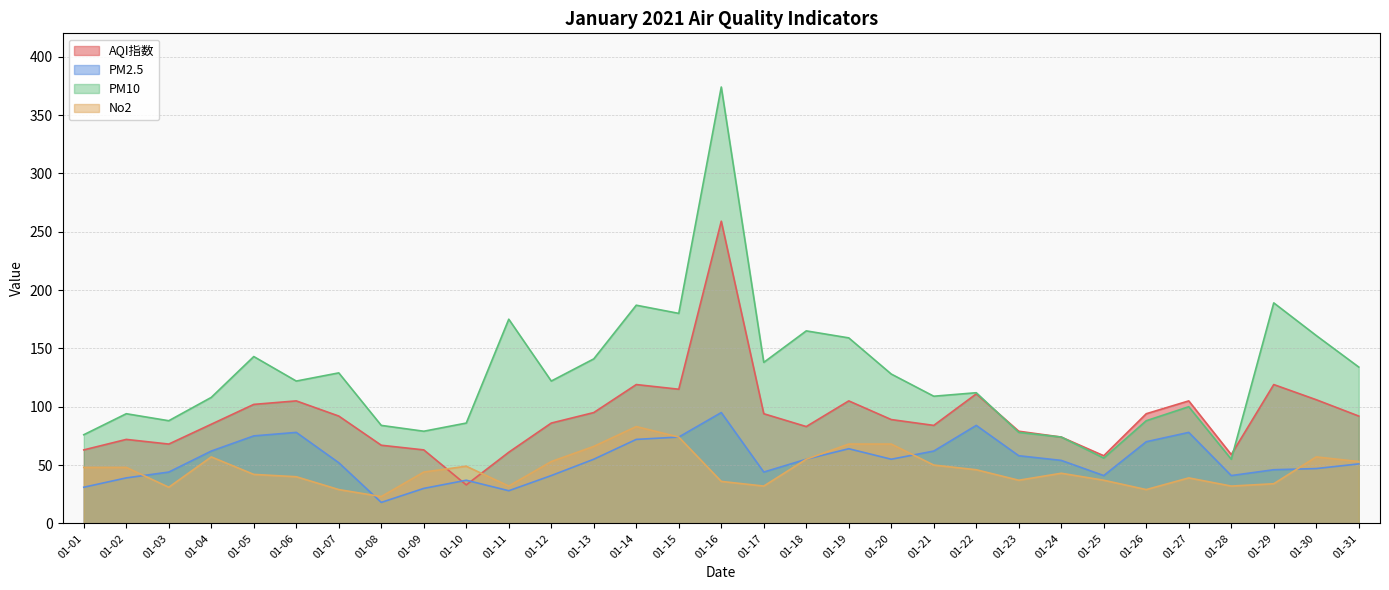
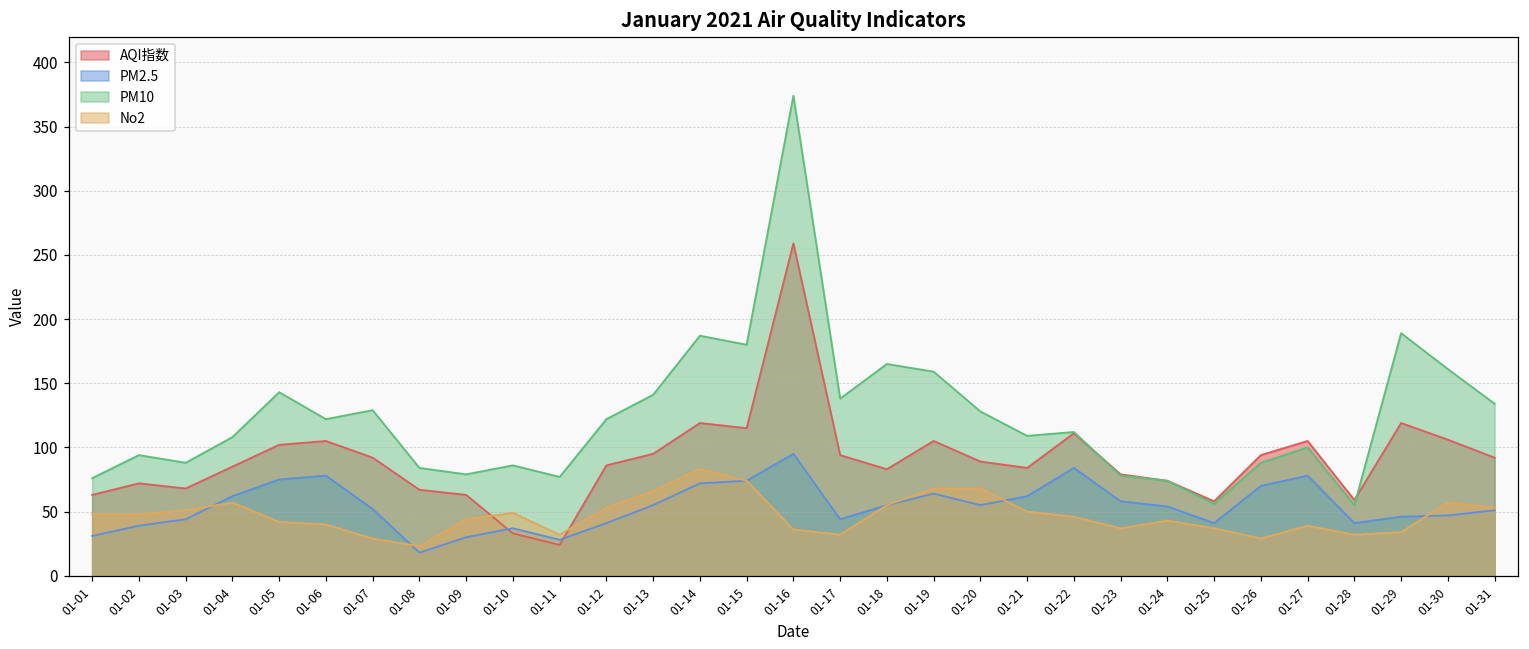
No2, 01-03: 31 -> 51
AQI指数, 01-11: 61 -> 24
PM10, 01-11: 175 -> 77
